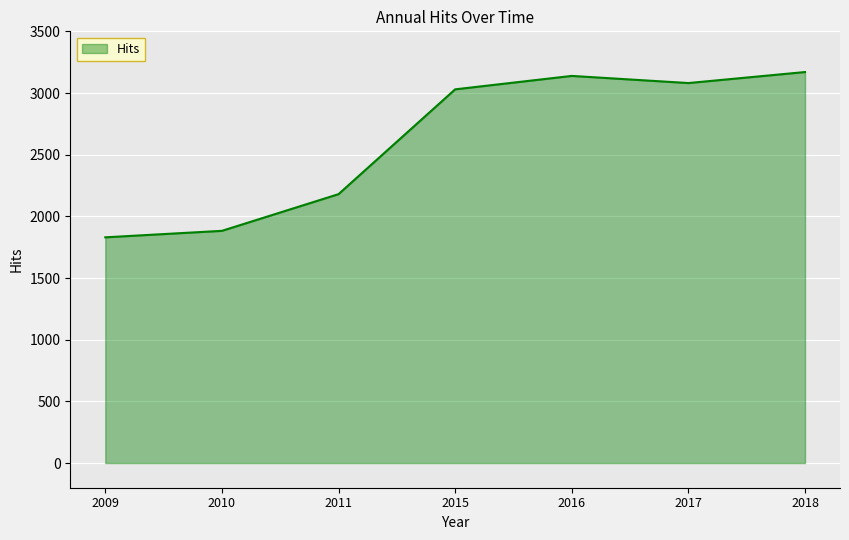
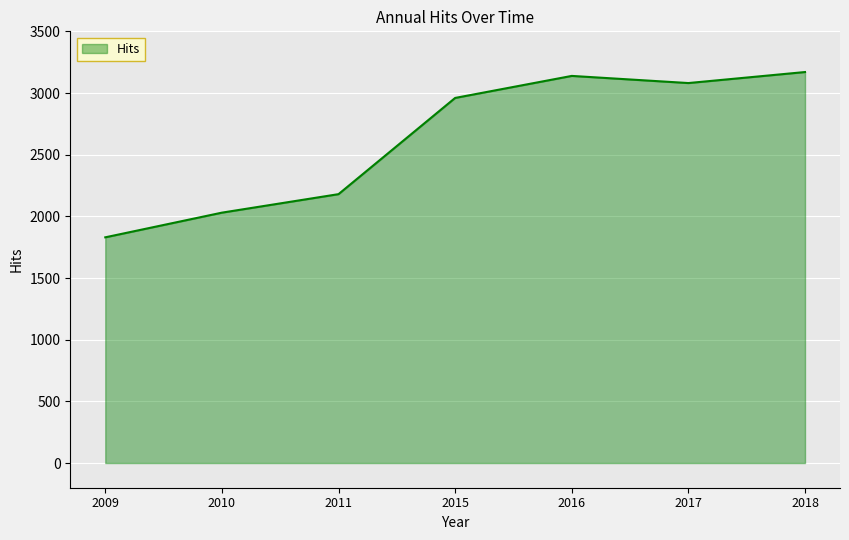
2010: 1880 -> 2030
2015: 3030 -> 2960
